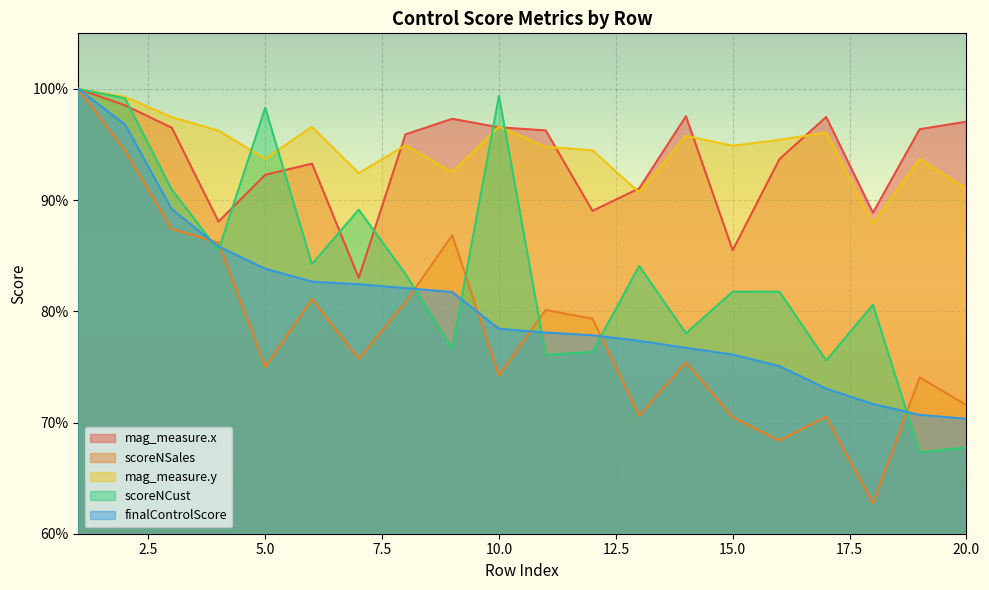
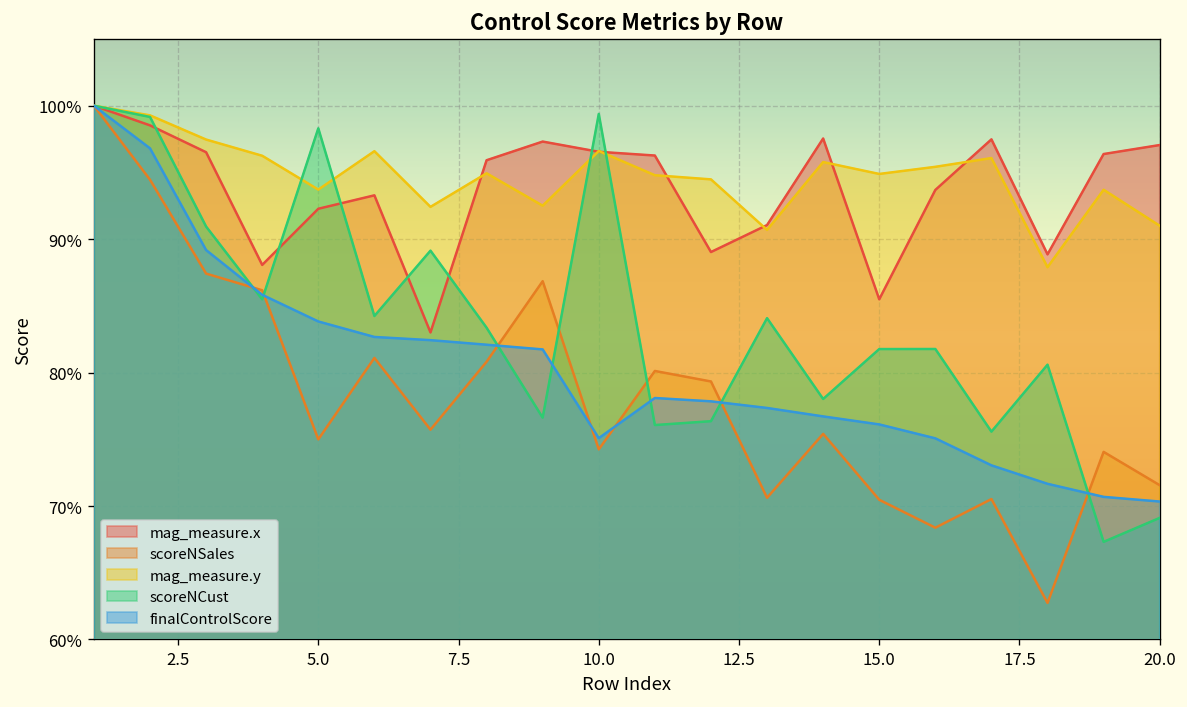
finalControlScore, 10.0: 78.4% -> 75.1%
scoreNCust, 20.0: 67.8% -> 69.1%
